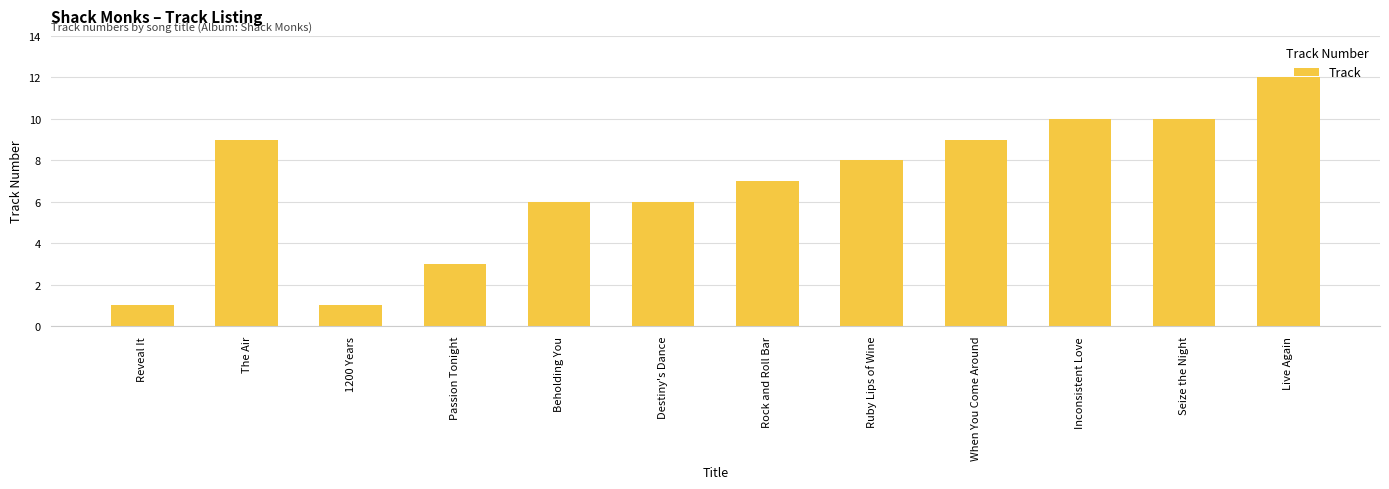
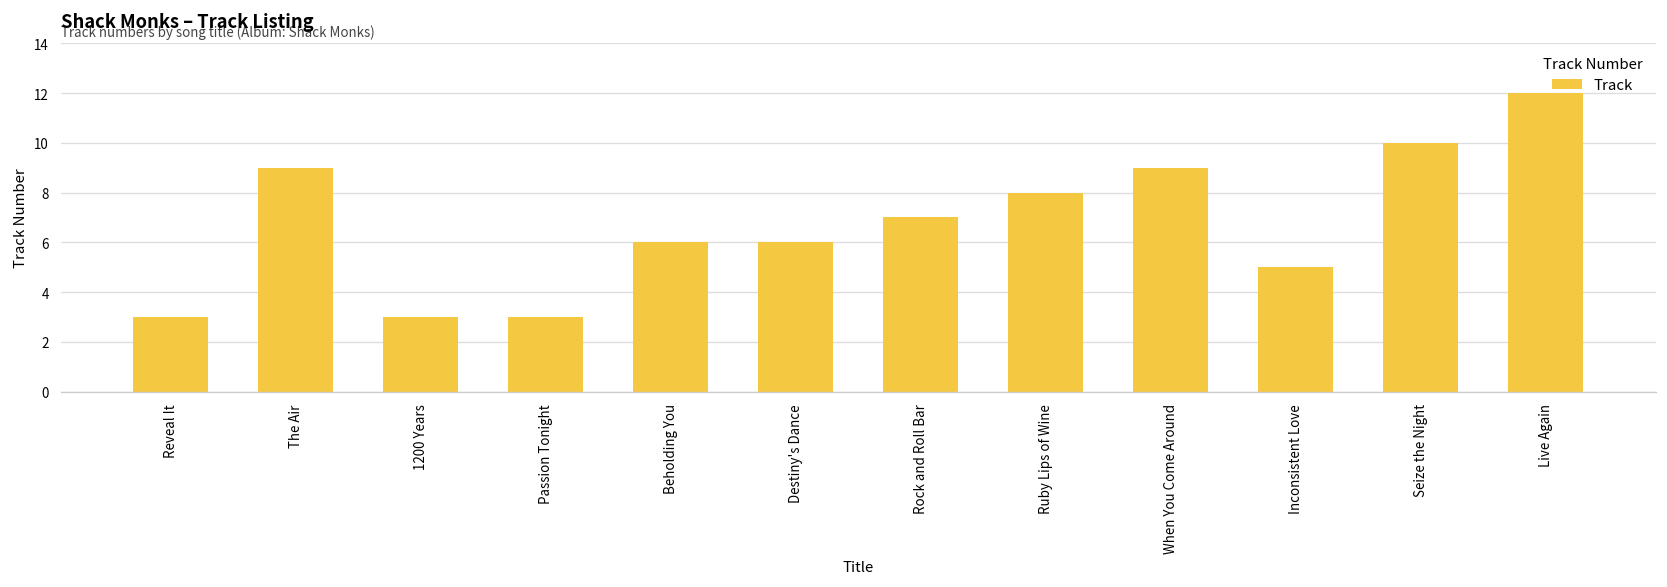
Reveal It: 1 -> 3
1200 Years: 1 -> 3
Inconsistent Love: 10 -> 5
